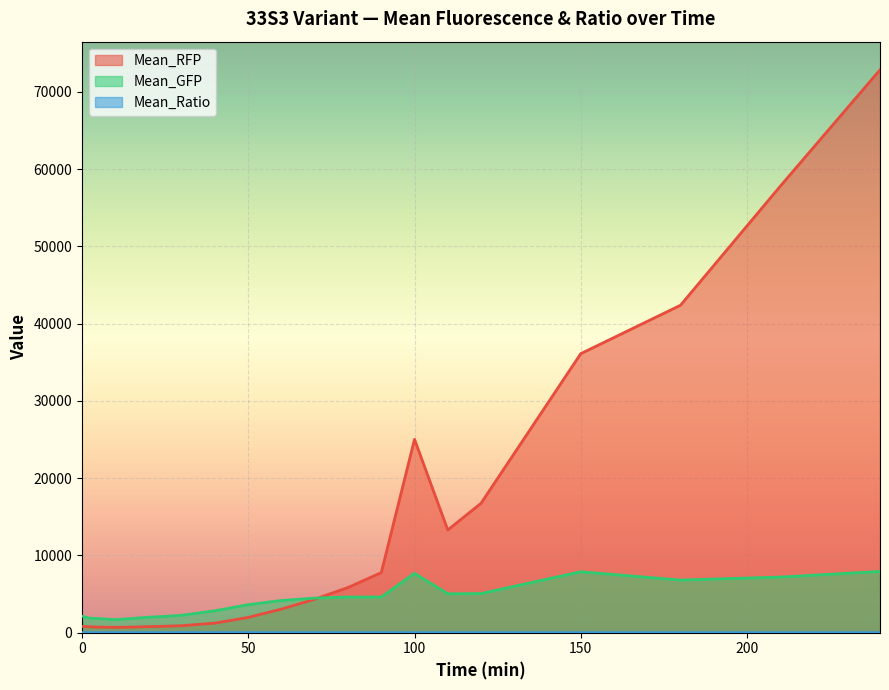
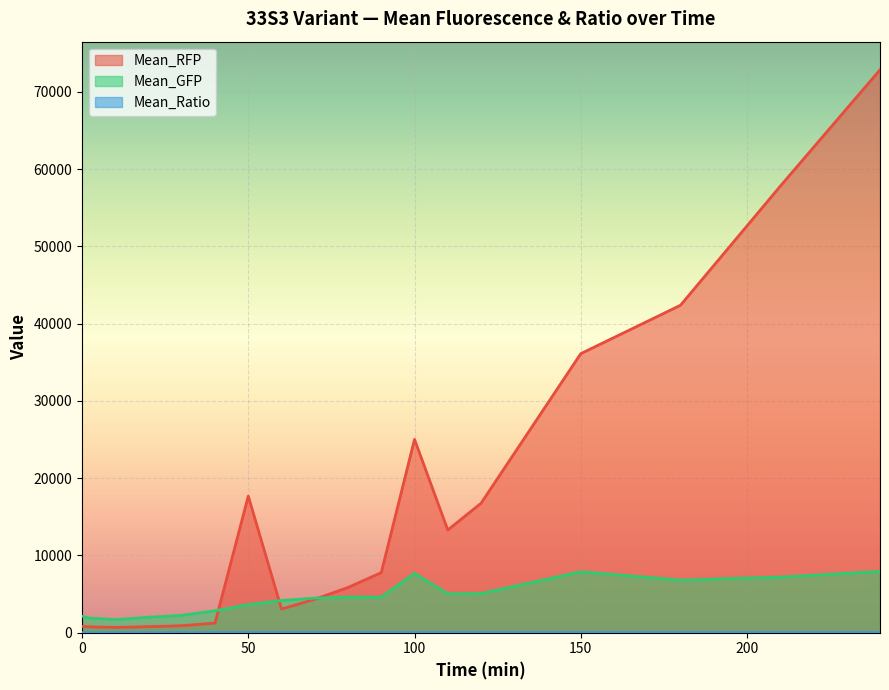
Mean_RFP, 50: 2000 -> 18000
